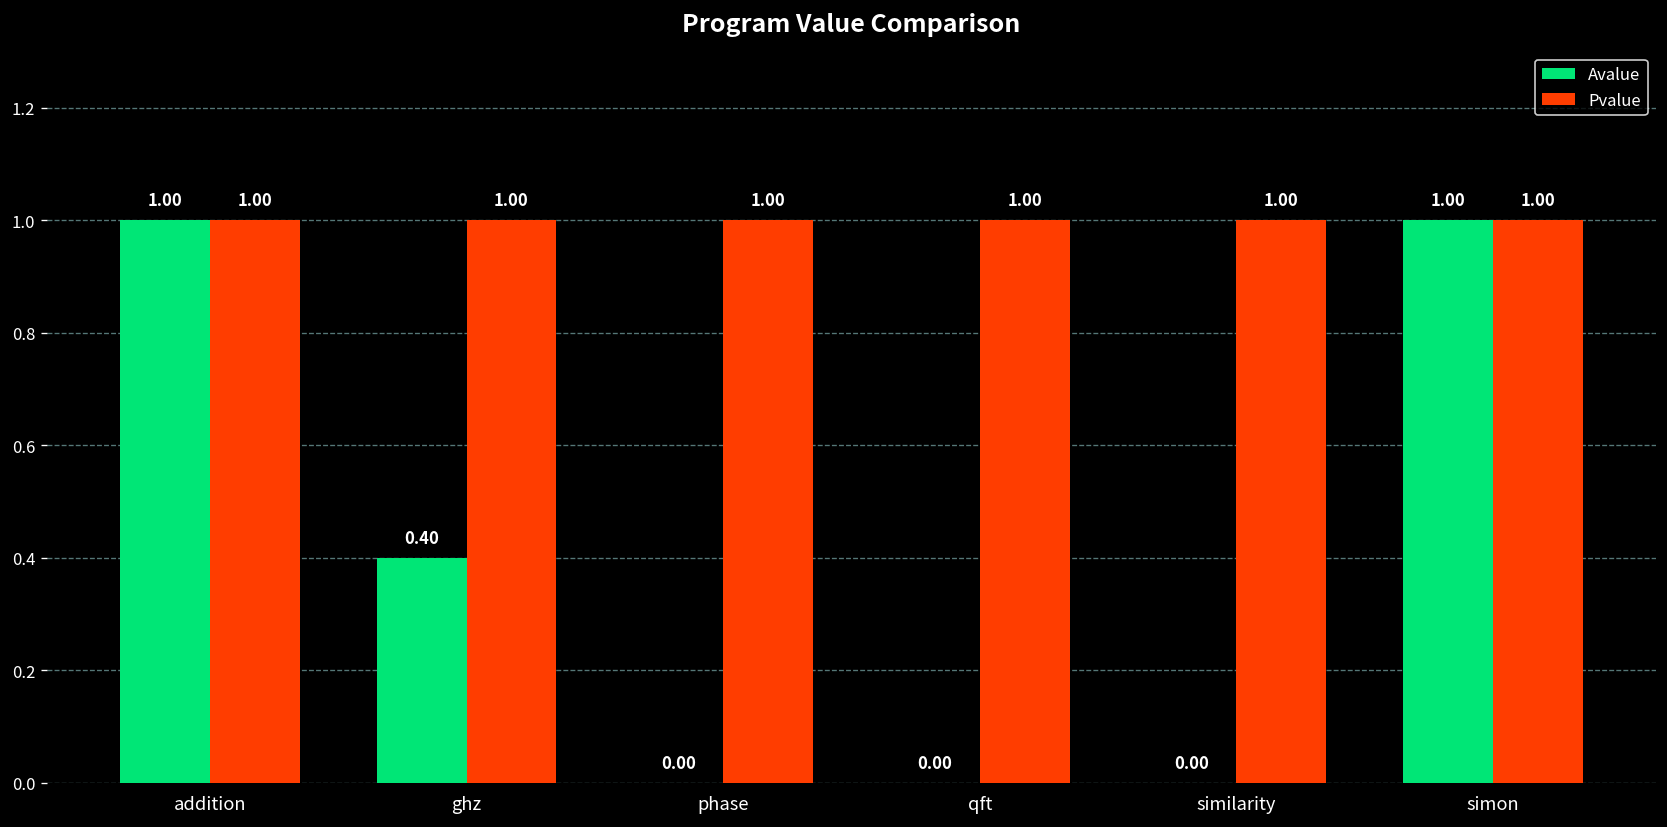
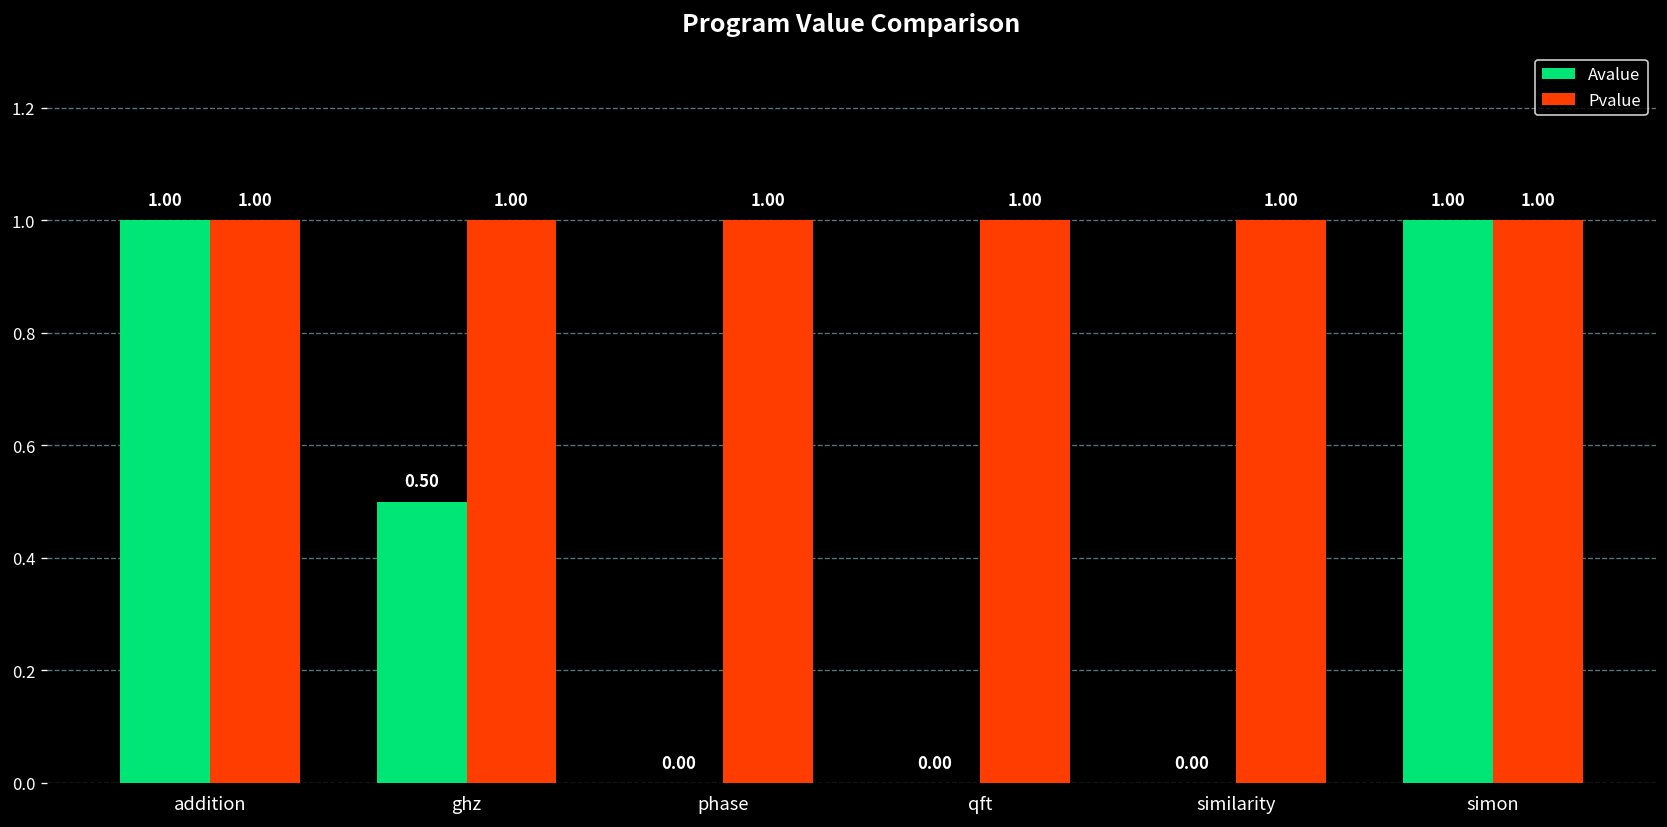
Avalue, ghz: 0.40 -> 0.50
